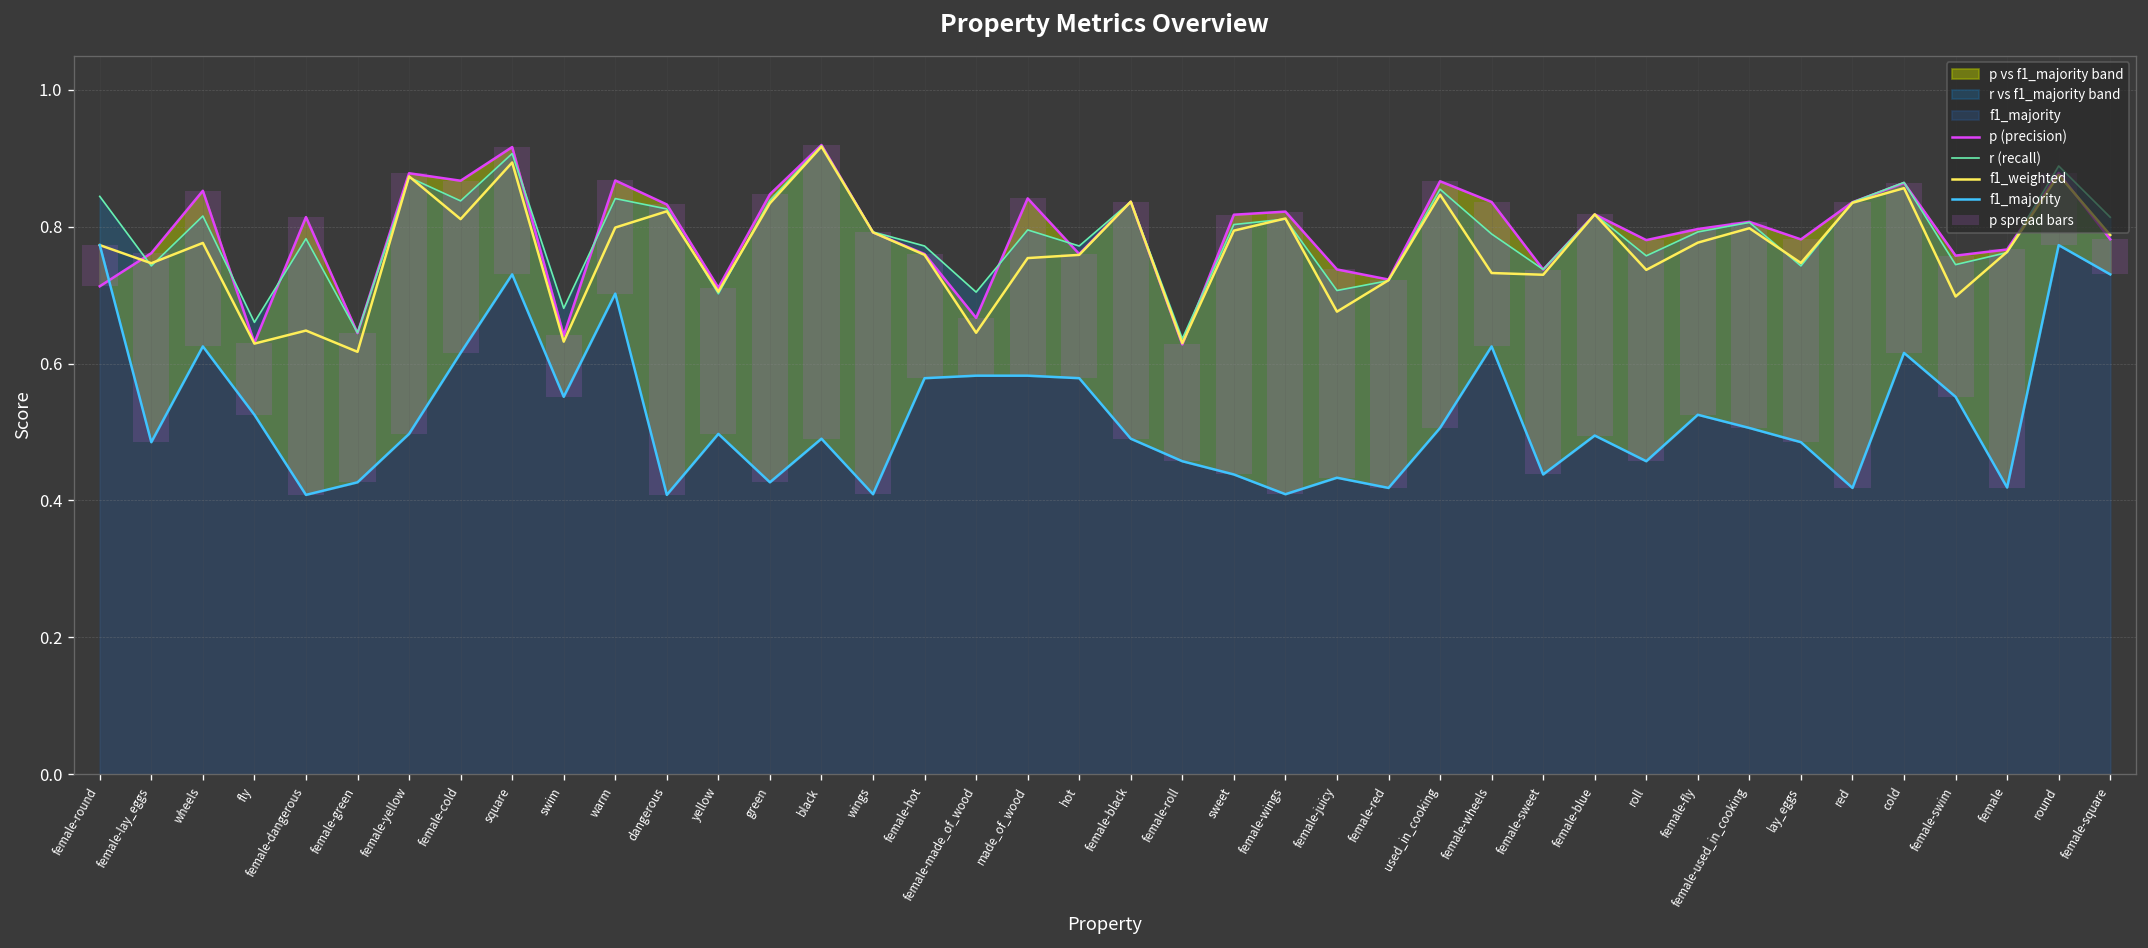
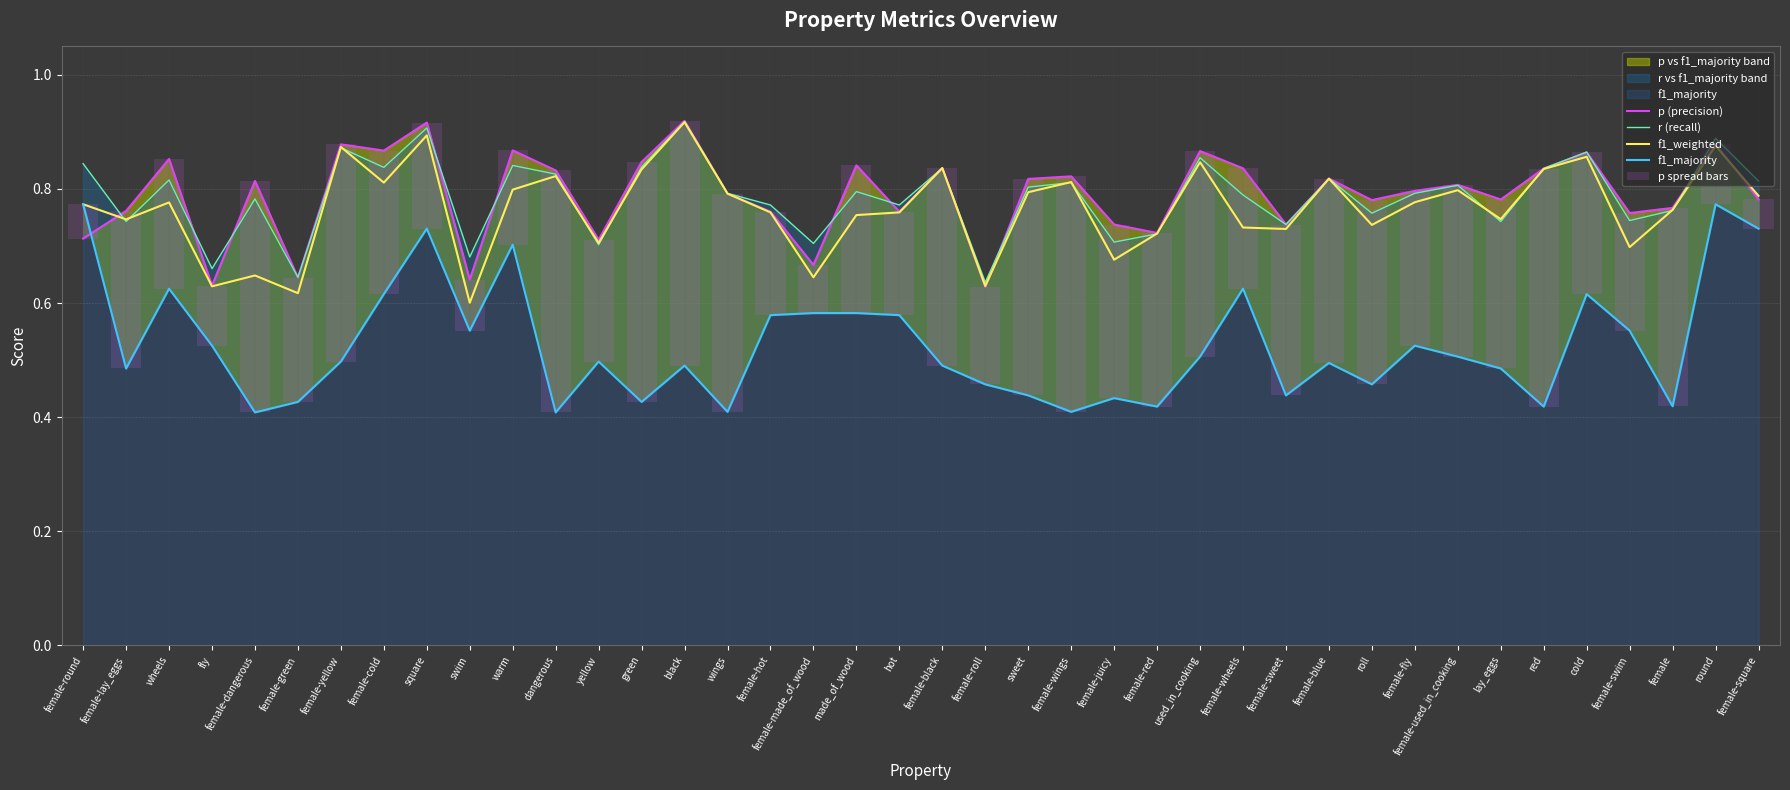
f1_weighted, swim: 0.63 -> 0.60
